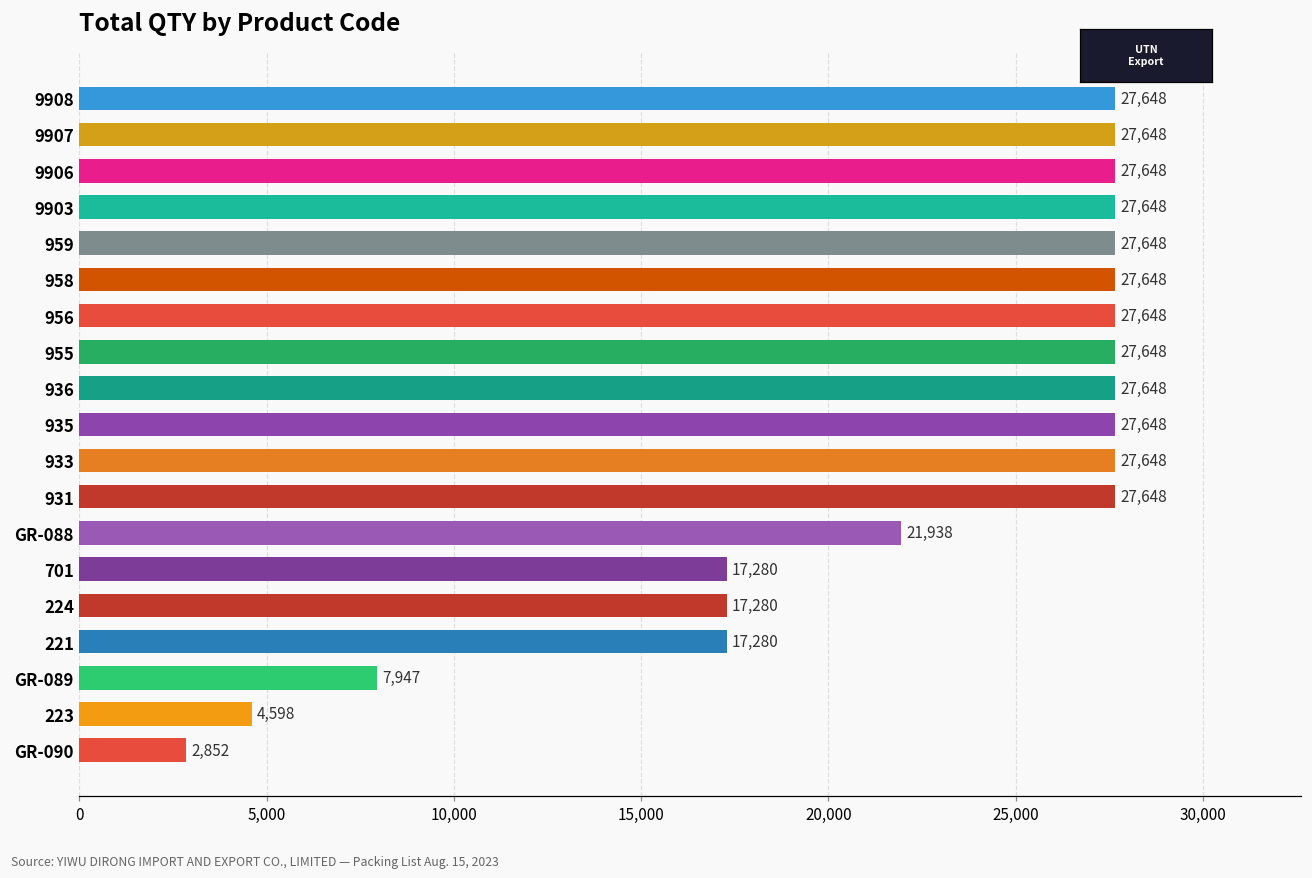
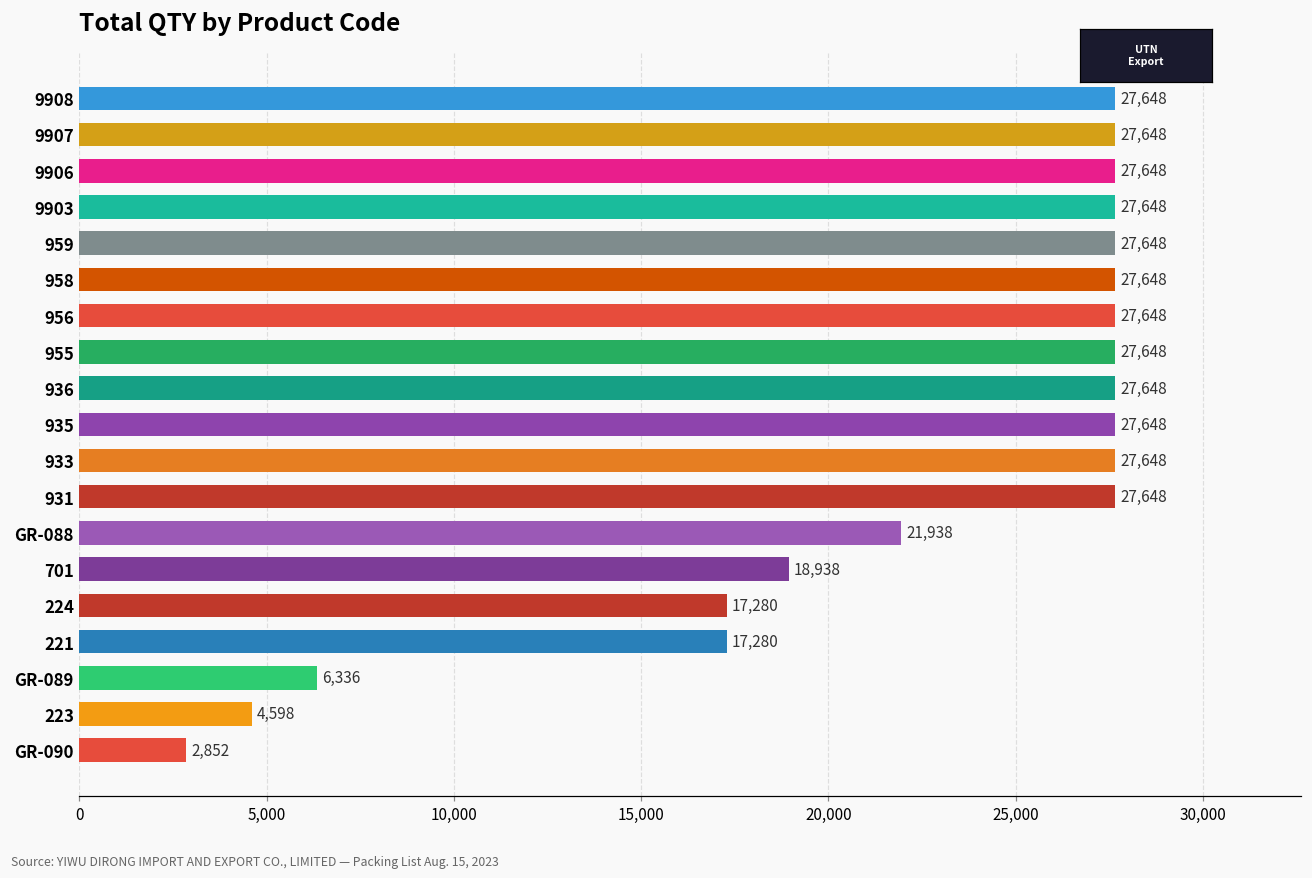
701: 17,280 -> 18,938
GR-089: 7,947 -> 6,336
